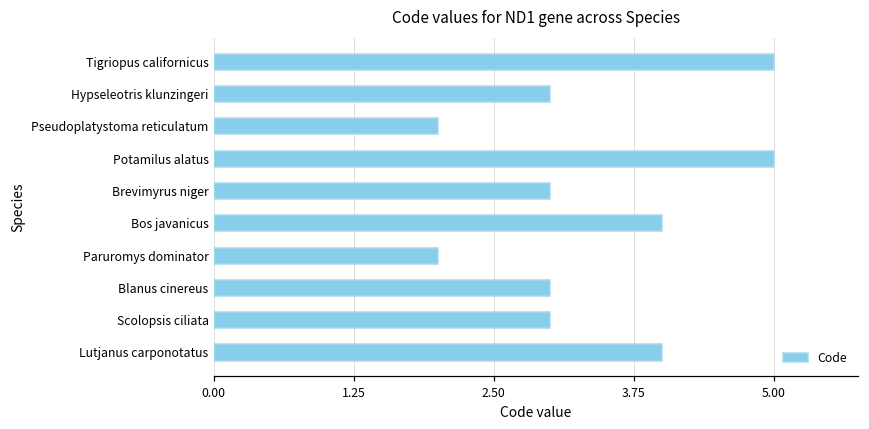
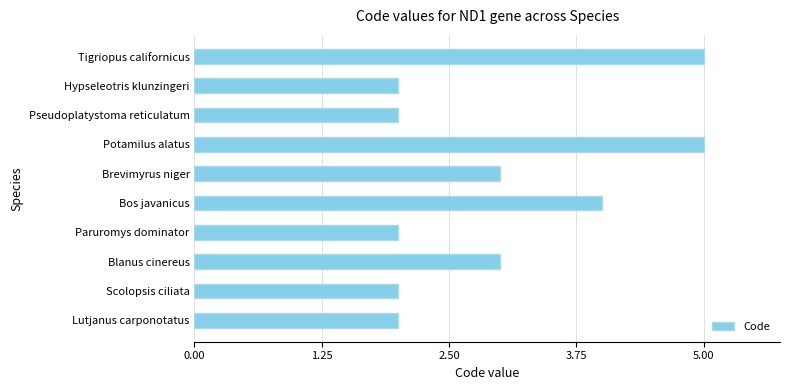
Hypseleotris klunzingeri: 3 -> 2
Scolopsis ciliata: 3 -> 2
Lutjanus carponotatus: 4 -> 2
